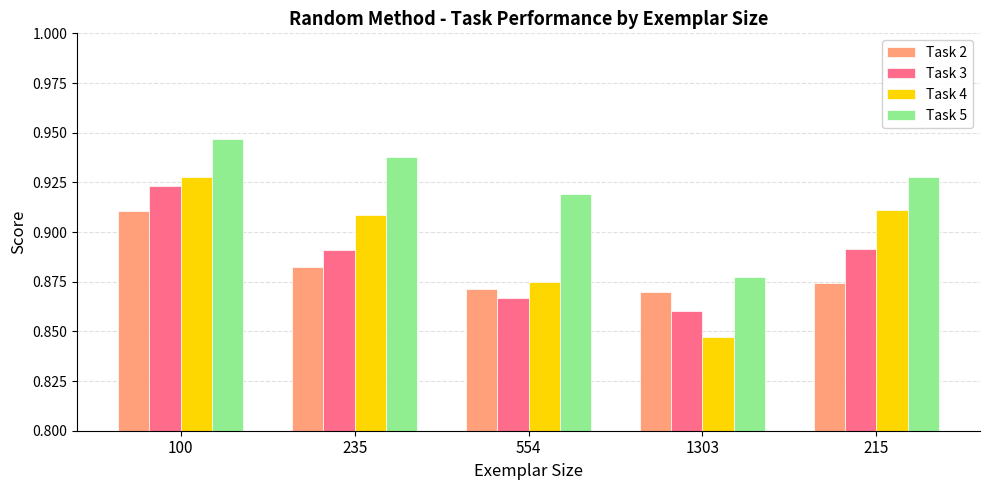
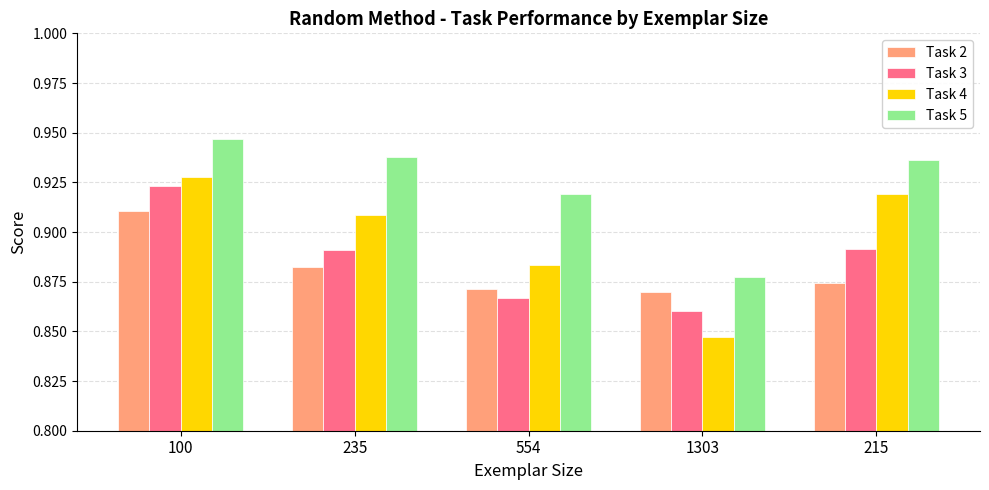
Task 4, 554: 0.875 -> 0.884
Task 4, 215: 0.911 -> 0.919
Task 5, 215: 0.928 -> 0.936
